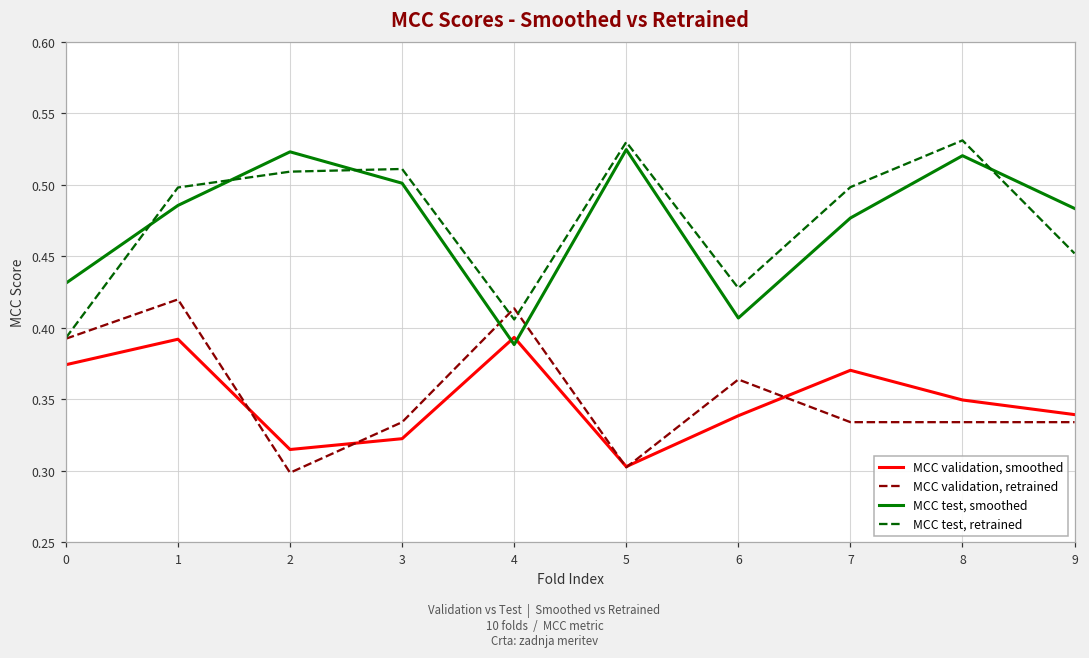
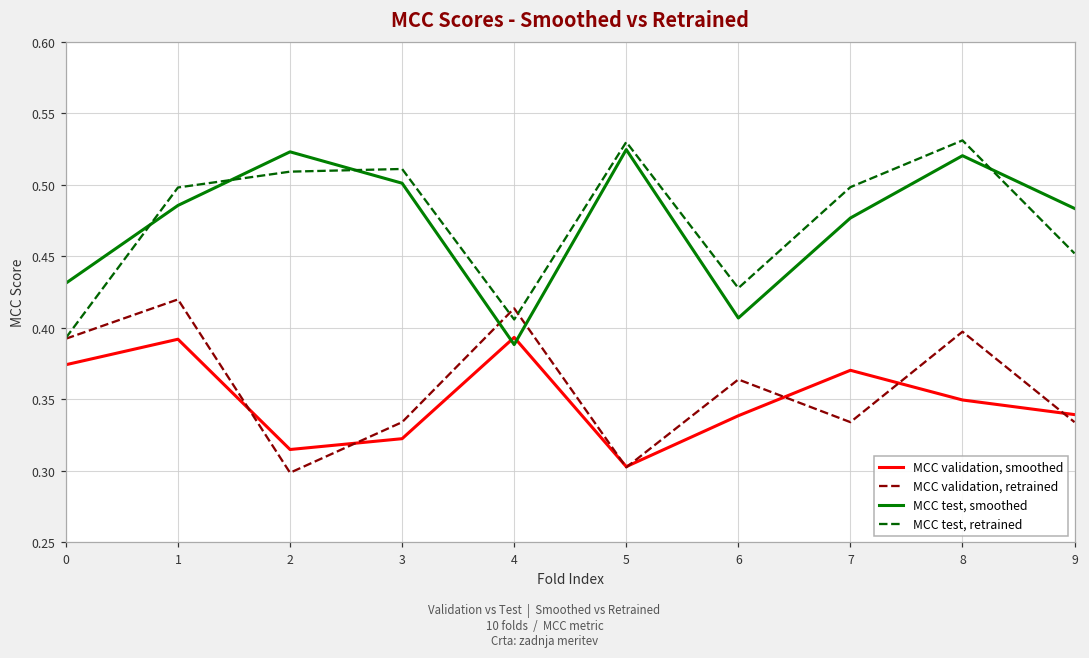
MCC validation, retrained, 8: 0.334 -> 0.397
